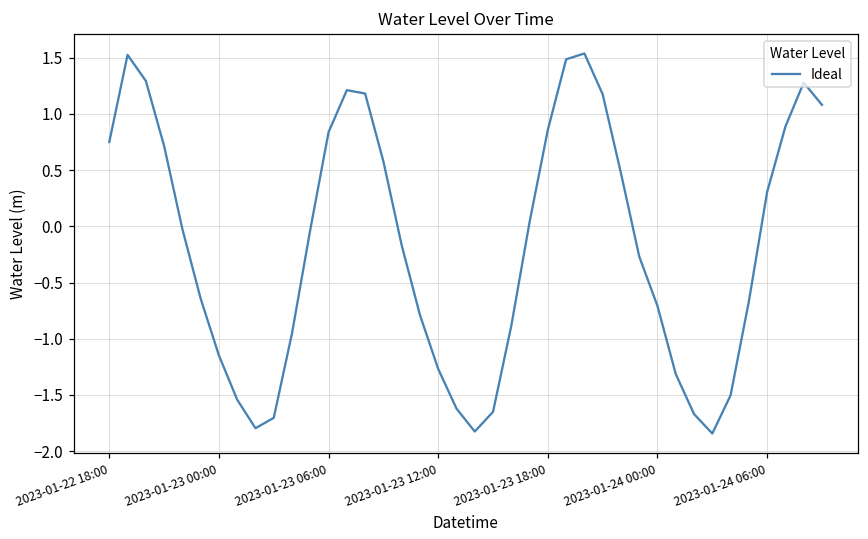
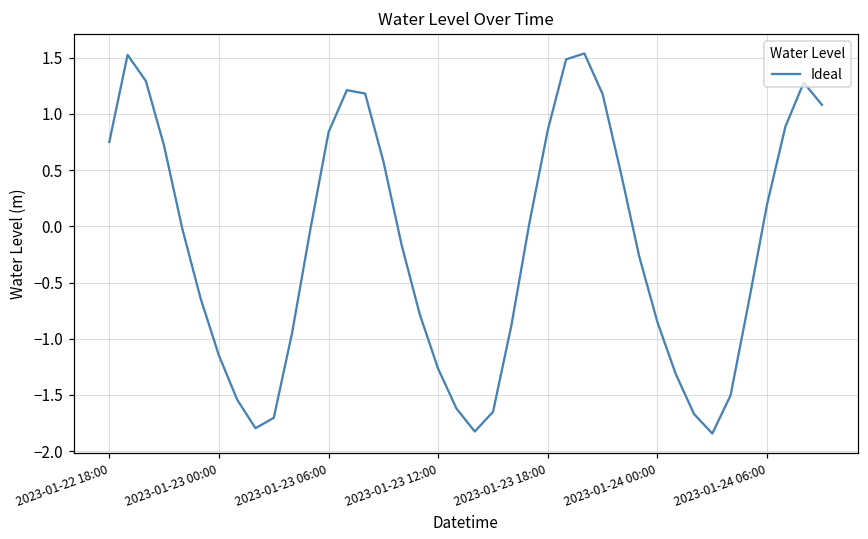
2023-01-24 00:00: -0.71 -> -0.85
2023-01-24 06:00: 0.31 -> 0.20
